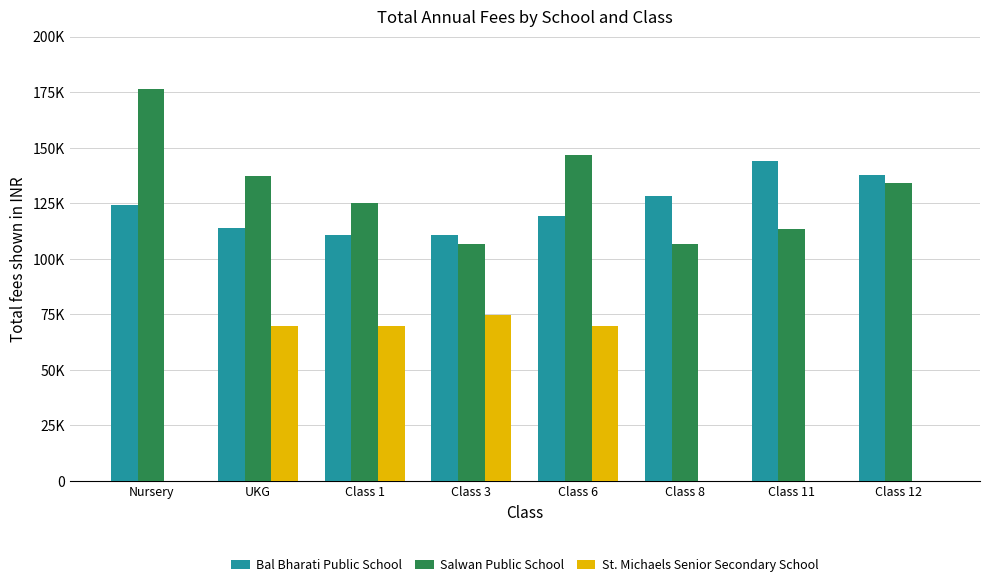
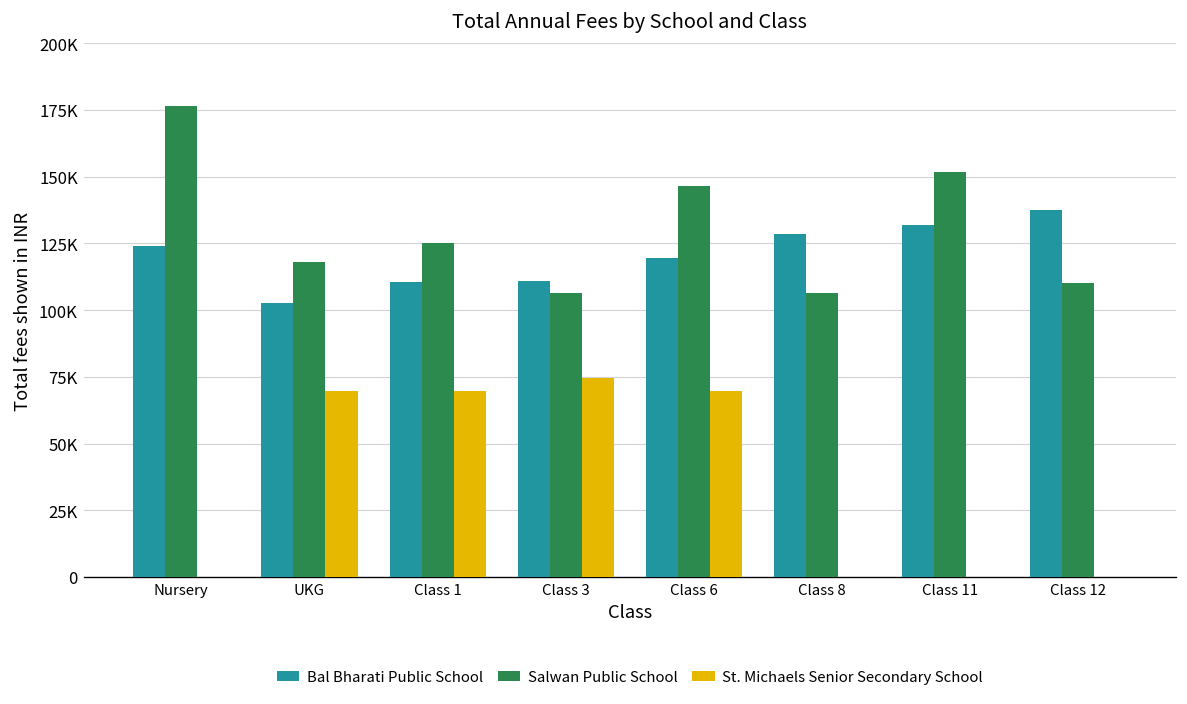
Bal Bharati Public School, UKG: 114000 -> 103000
Salwan Public School, UKG: 137000 -> 118000
Bal Bharati Public School, Class 11: 144000 -> 132000
Salwan Public School, Class 11: 113000 -> 152000
Salwan Public School, Class 12: 134000 -> 110000
